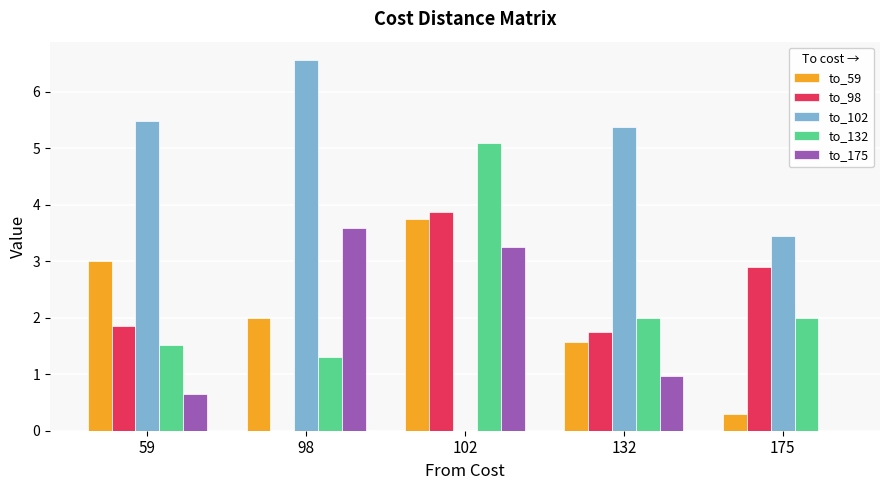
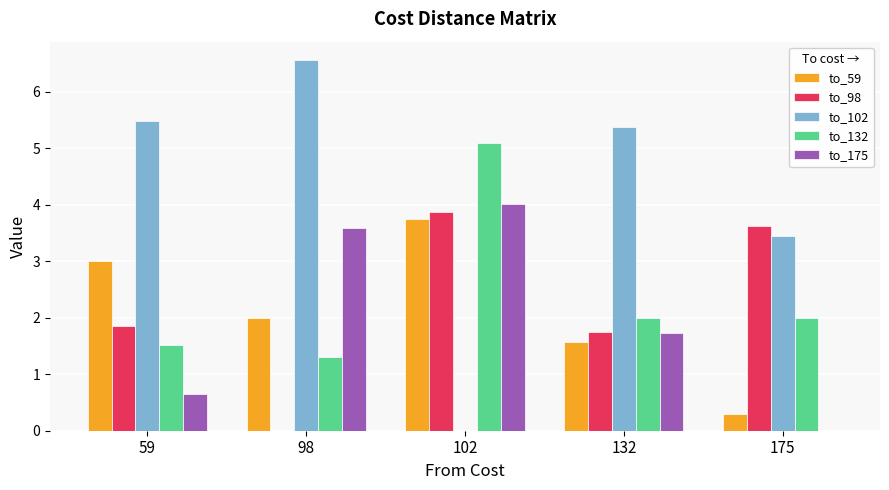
to_175, 102: 3.3 -> 4.0
to_175, 132: 1.0 -> 1.7
to_98, 175: 2.9 -> 3.6
